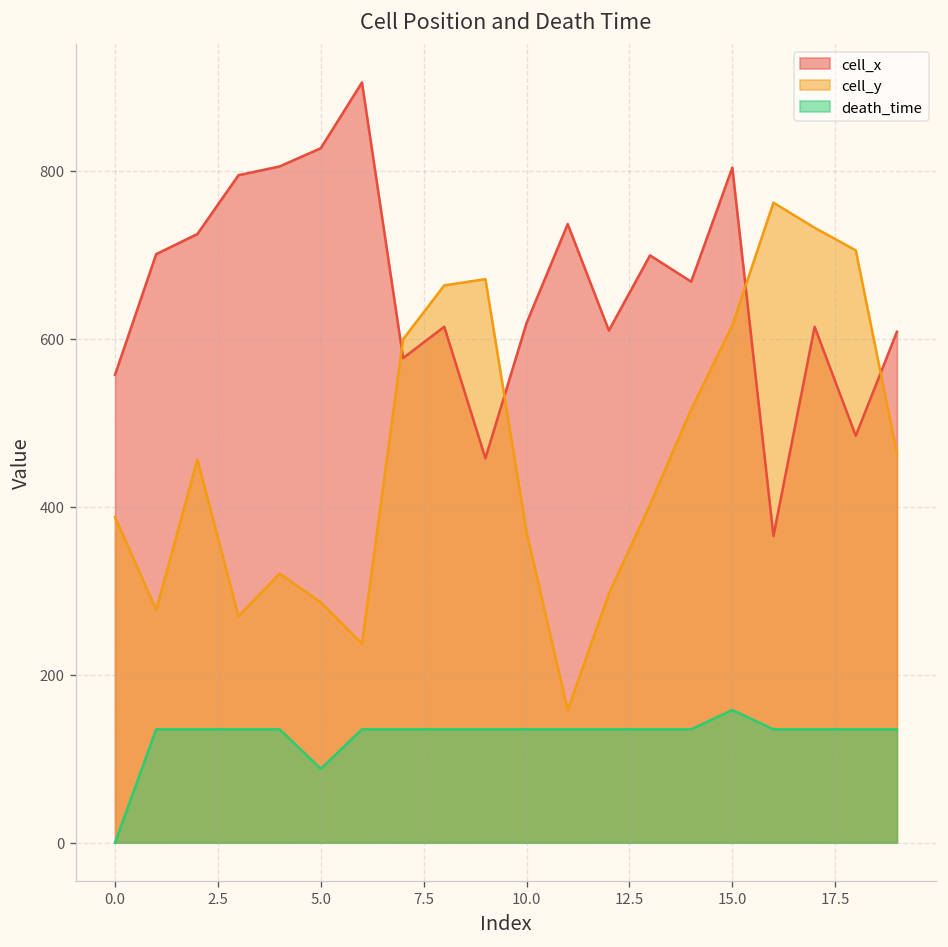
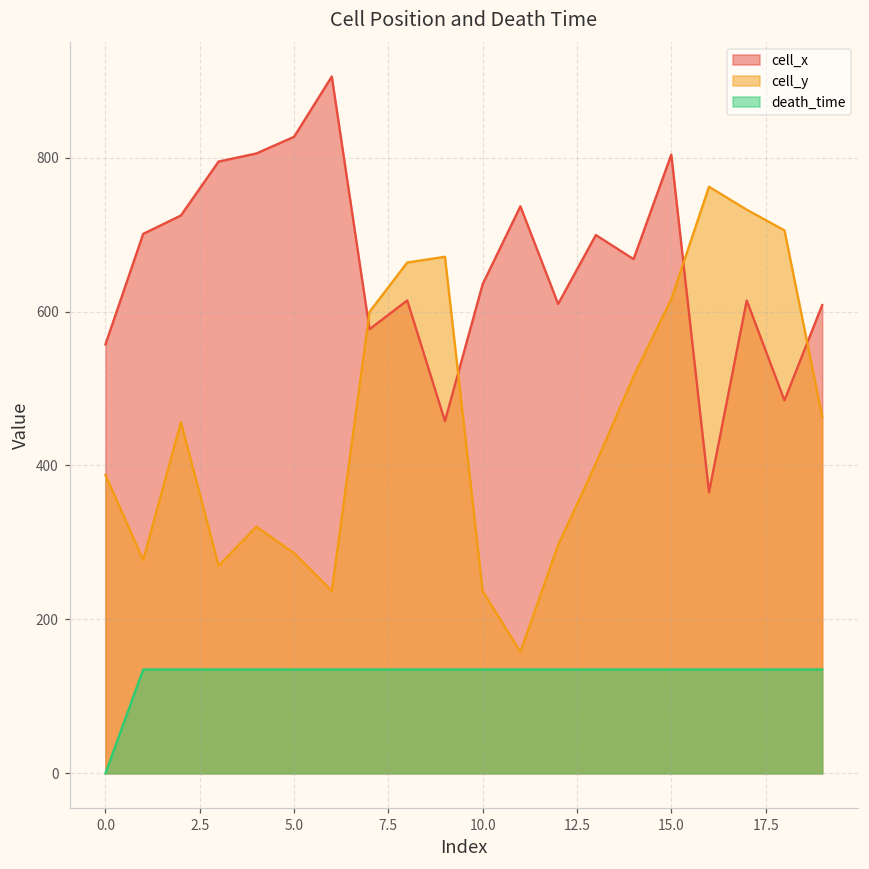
death_time, 5.0: 90 -> 140
cell_x, 10.0: 620 -> 640
cell_y, 10.0: 370 -> 240
death_time, 15.0: 160 -> 140
